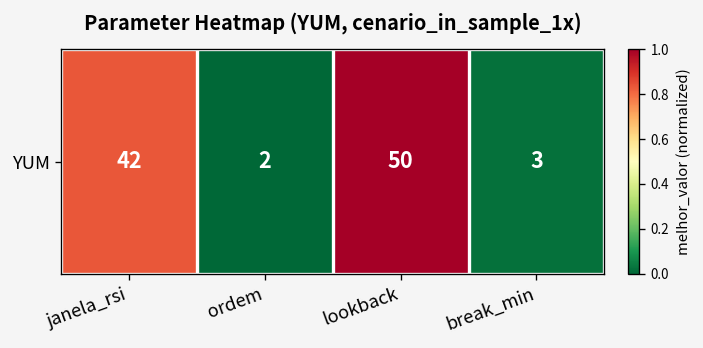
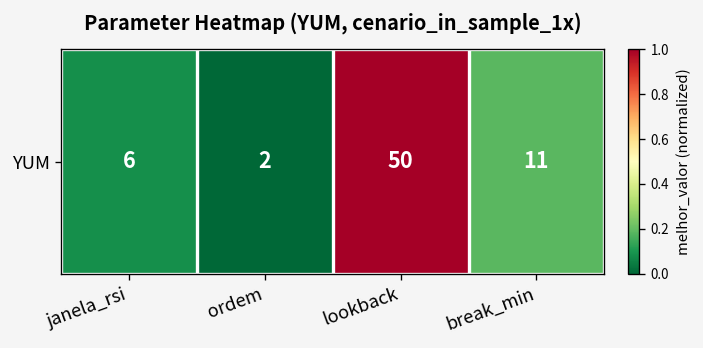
YUM, janela_rsi: 42 -> 6
YUM, break_min: 3 -> 11
